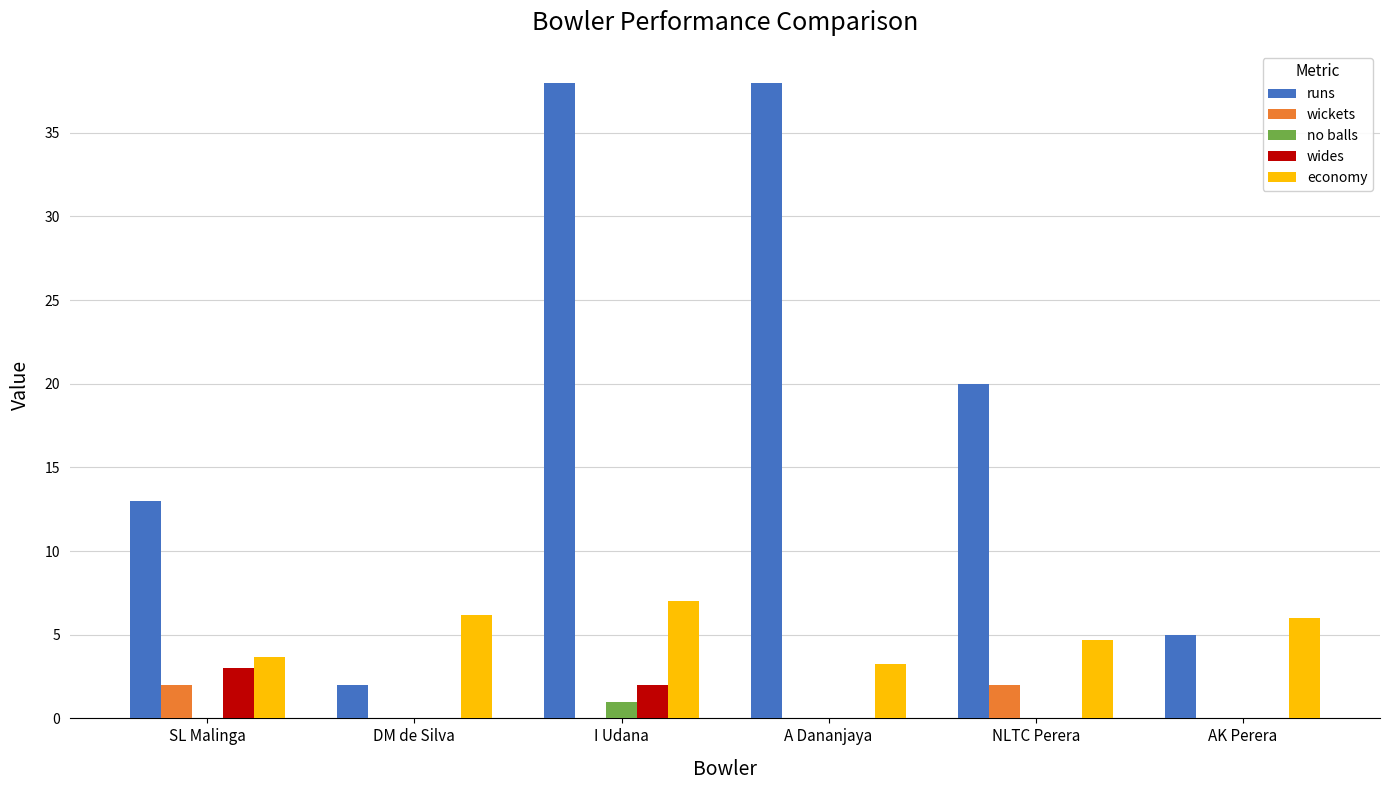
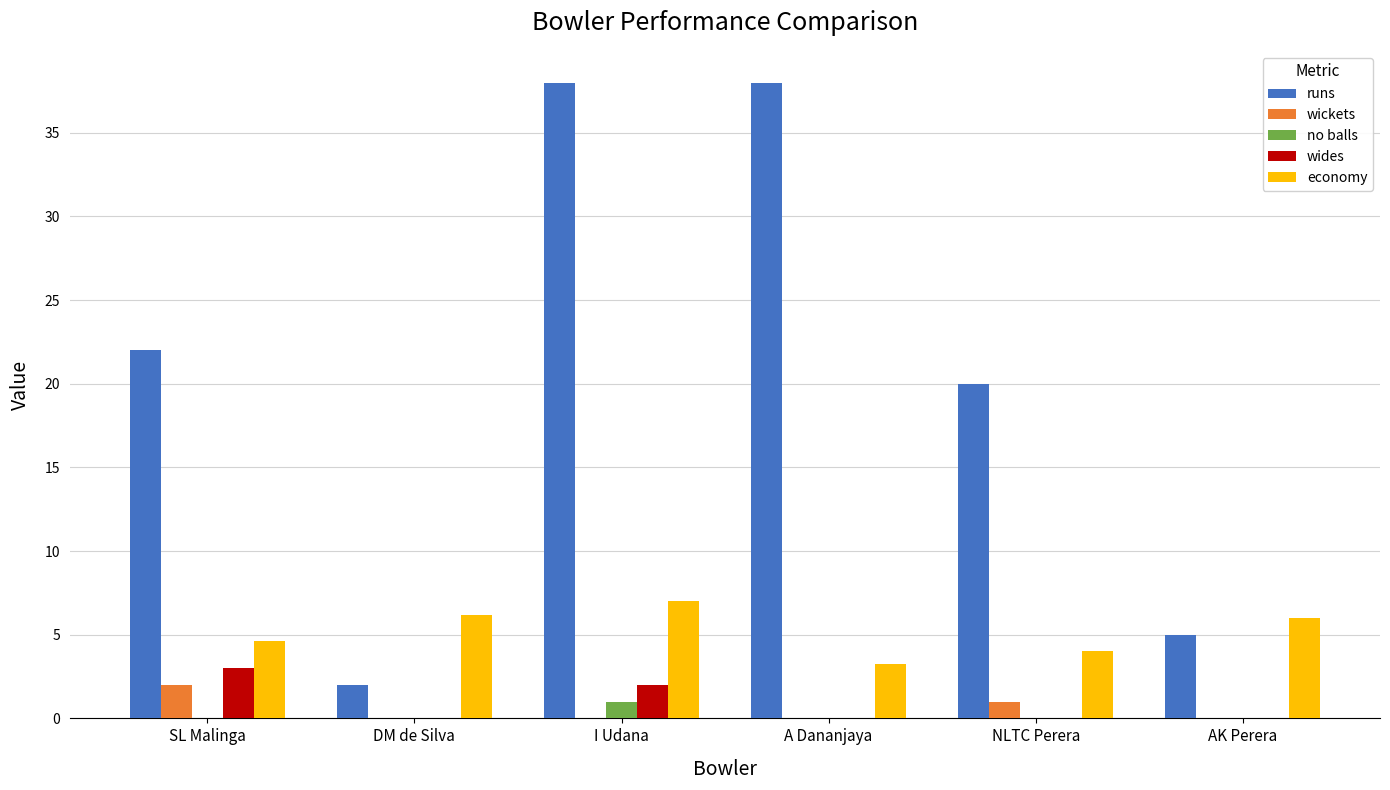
runs, SL Malinga: 13 -> 22
economy, SL Malinga: 3.7 -> 4.6
wickets, NLTC Perera: 2 -> 1
economy, NLTC Perera: 4.7 -> 4.0
